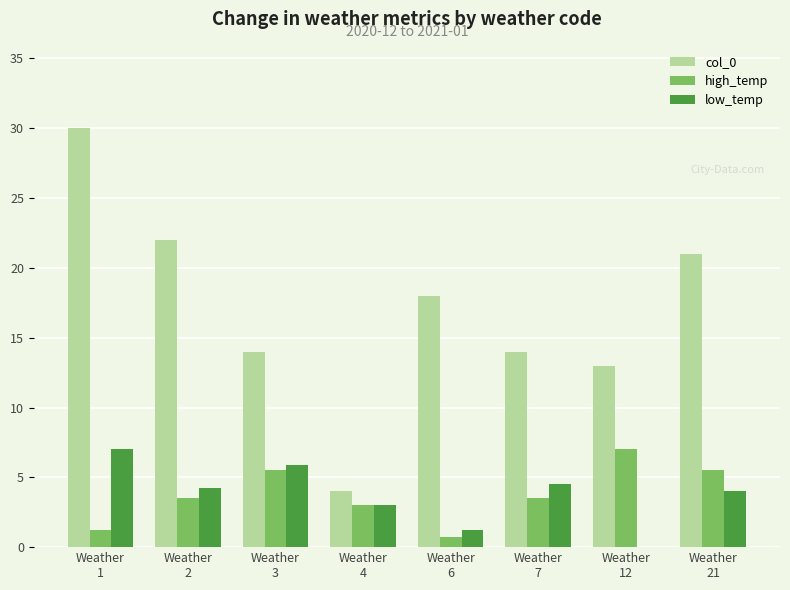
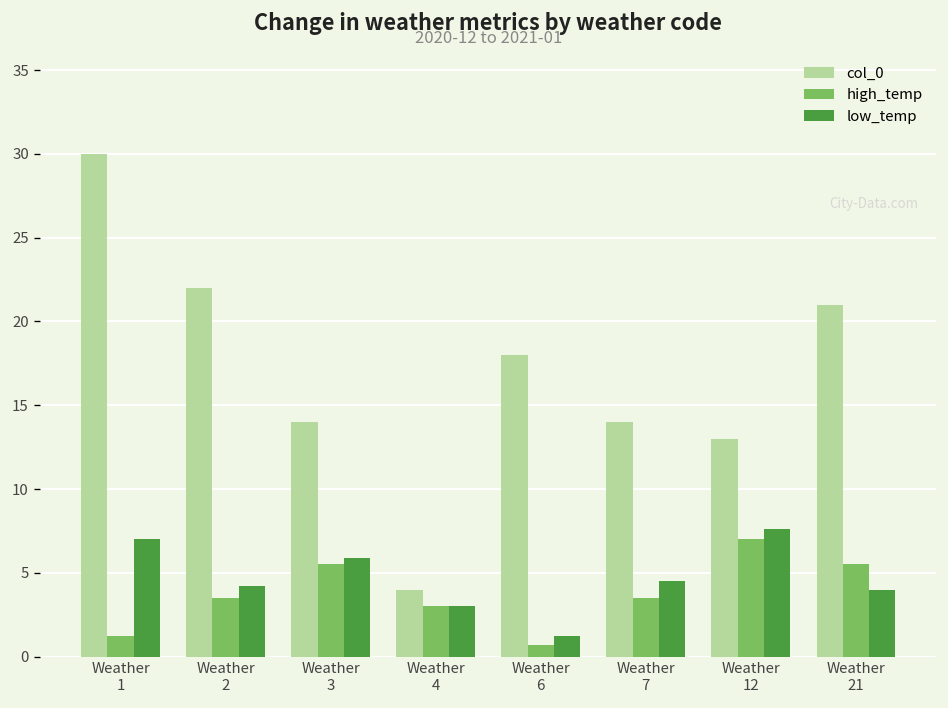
low_temp, Weather 12: 0.0 -> 7.6
